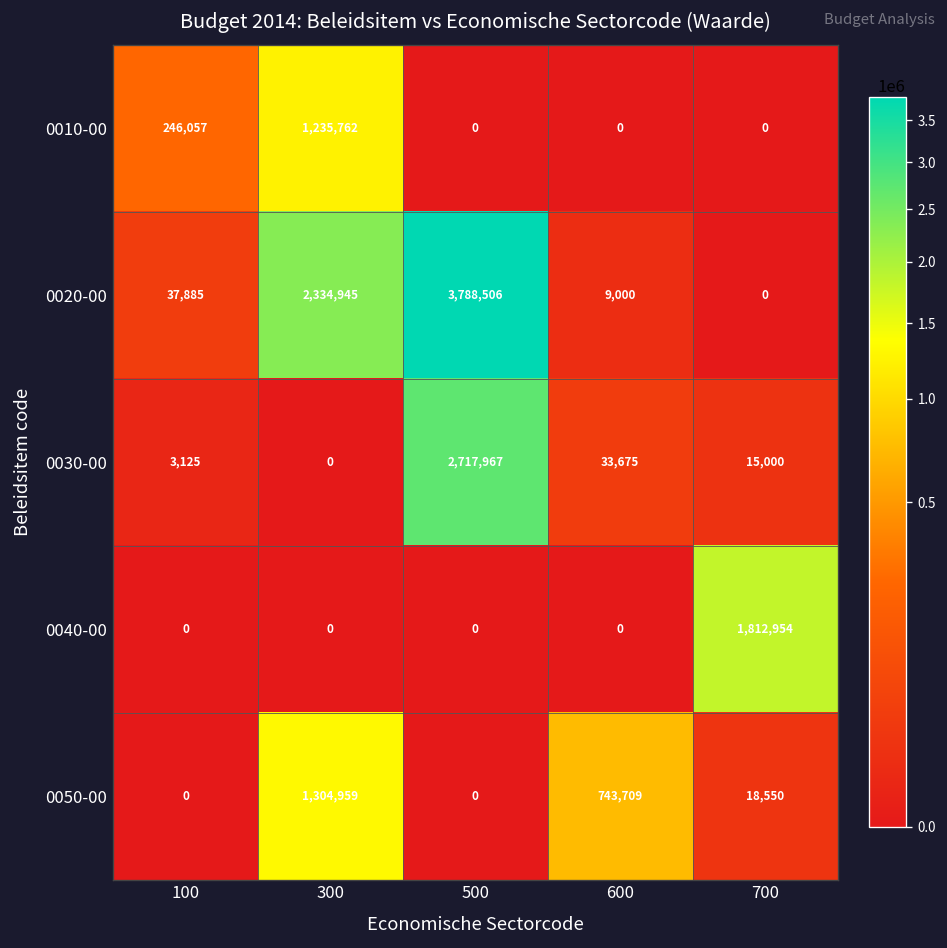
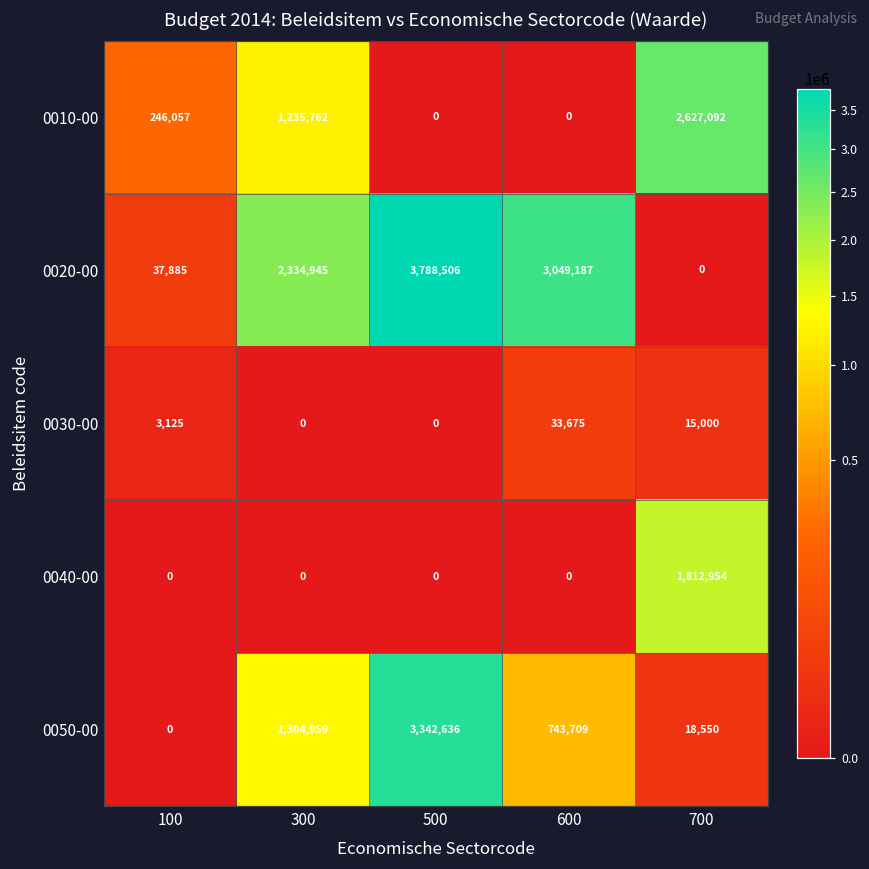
0010-00, 700: 0 -> 2,627,092
0020-00, 600: 9,000 -> 3,049,187
0030-00, 500: 2,717,967 -> 0
0050-00, 500: 0 -> 3,342,636
